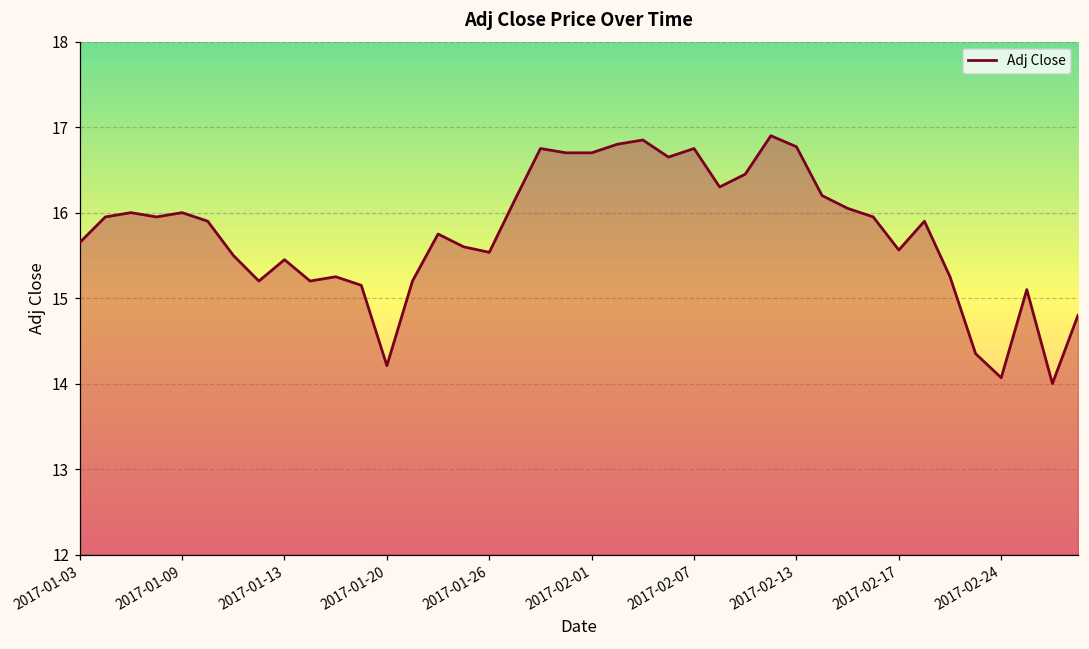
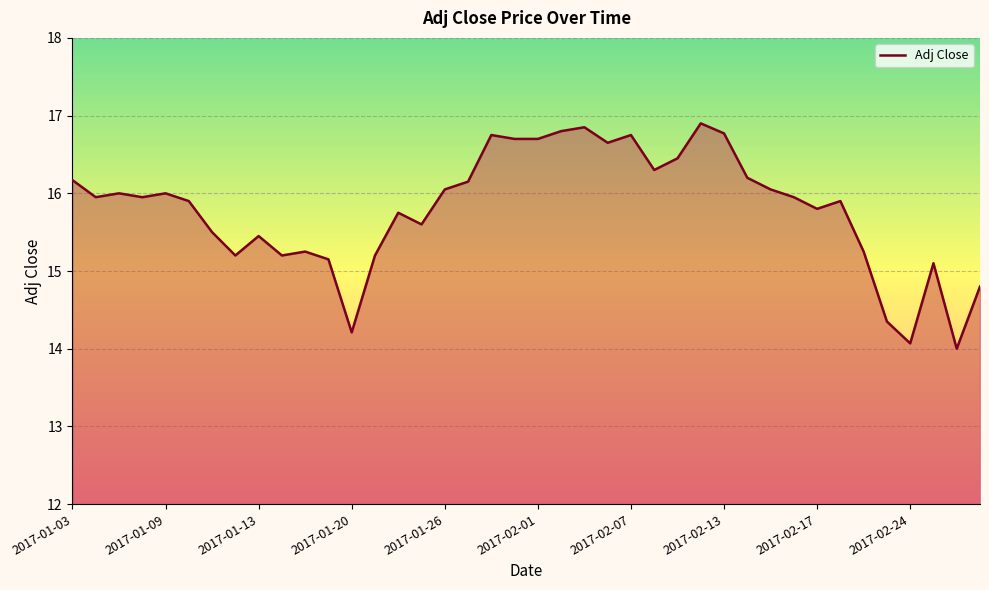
2017-01-03: 15.6 -> 16.2
2017-01-26: 15.5 -> 16.0
2017-02-17: 15.6 -> 15.8
